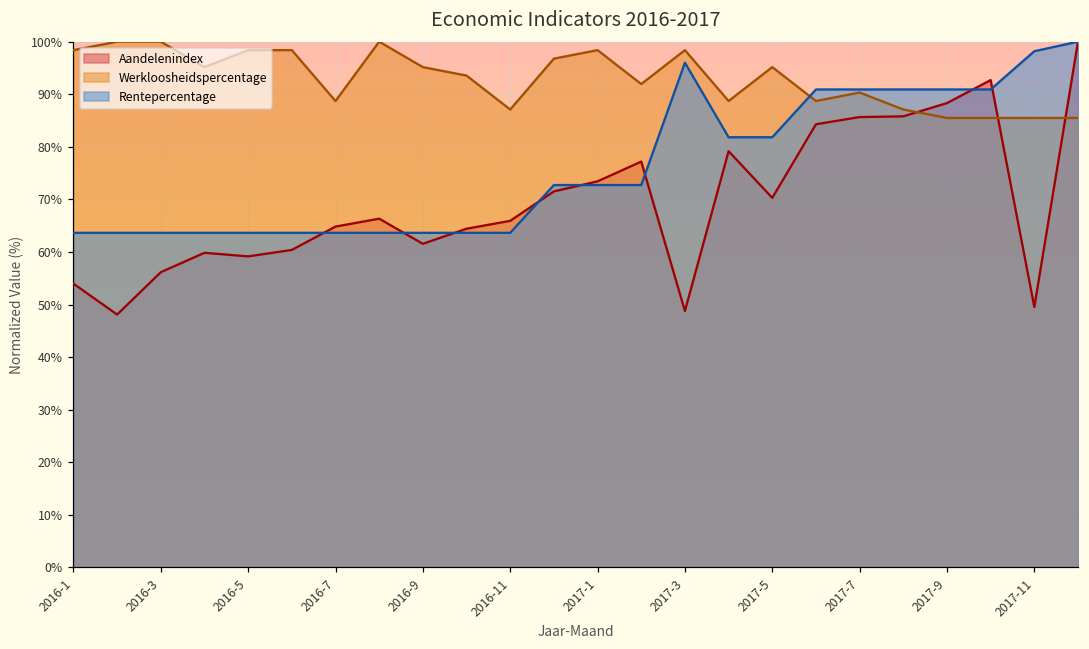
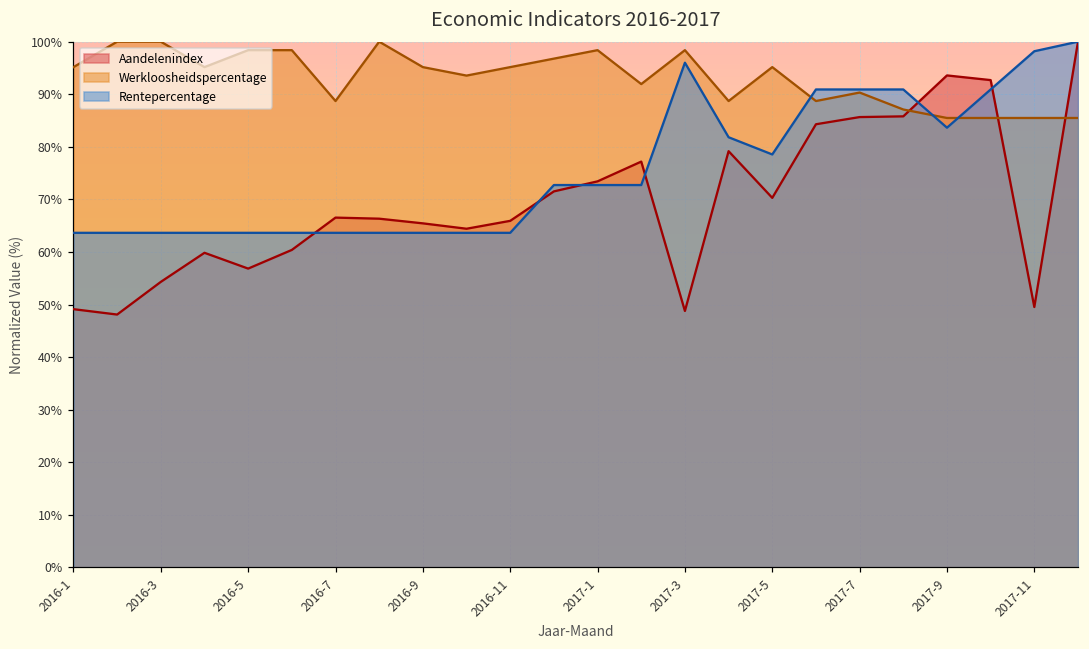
Aandelenindex, 2016-1: 54% -> 49%
Werkloosheidspercentage, 2016-1: 98% -> 95%
Aandelenindex, 2016-3: 56% -> 54%
Aandelenindex, 2016-5: 59% -> 57%
Aandelenindex, 2016-7: 65% -> 67%
Aandelenindex, 2016-9: 62% -> 65%
Werkloosheidspercentage, 2016-11: 87% -> 95%
Rentepercentage, 2017-5: 82% -> 79%
Aandelenindex, 2017-9: 88% -> 94%
Rentepercentage, 2017-9: 91% -> 84%
